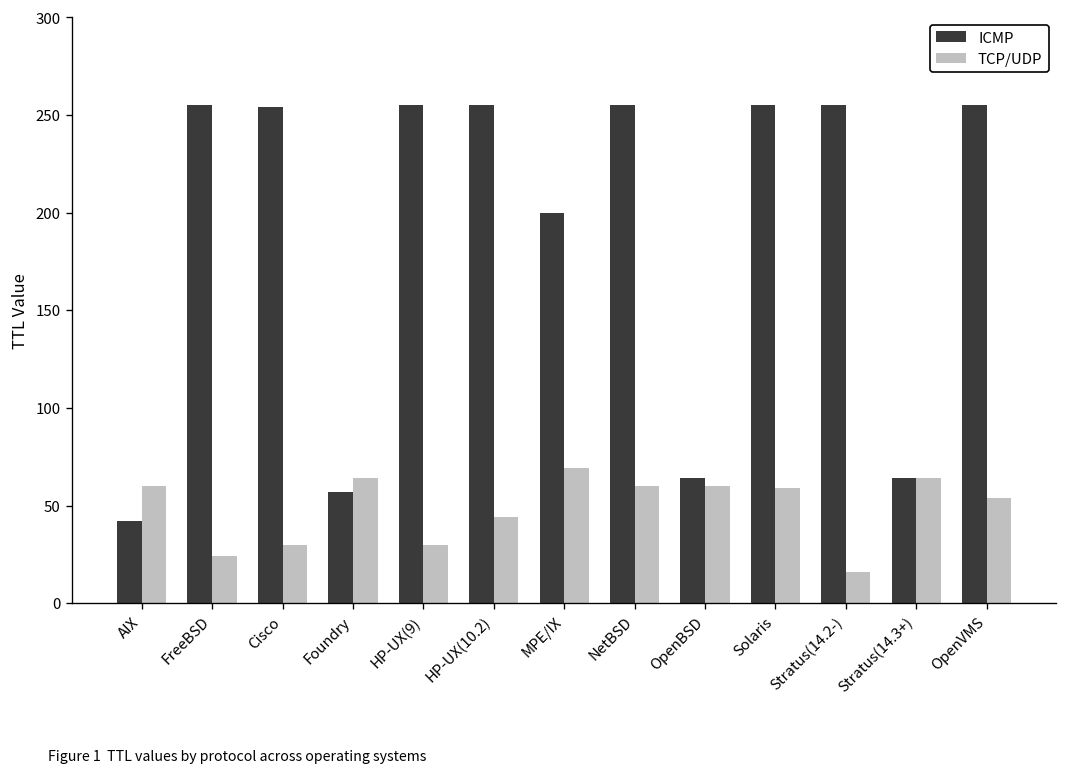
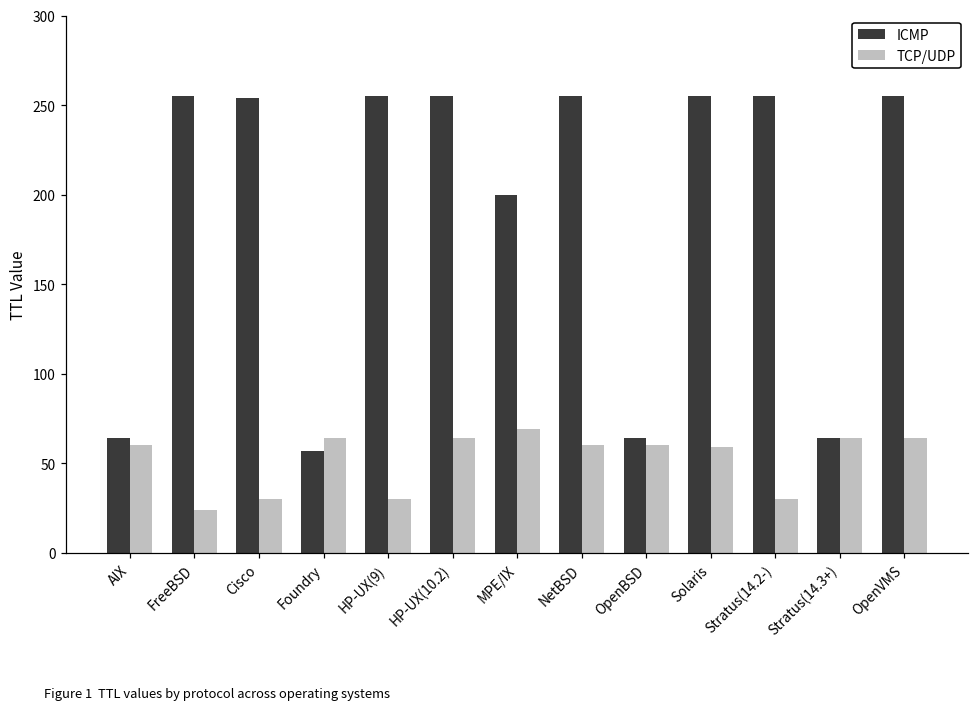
ICMP, AIX: 42 -> 64
TCP/UDP, HP-UX(10.2): 44 -> 64
TCP/UDP, Stratus(14.2-): 16 -> 30
TCP/UDP, OpenVMS: 54 -> 64
